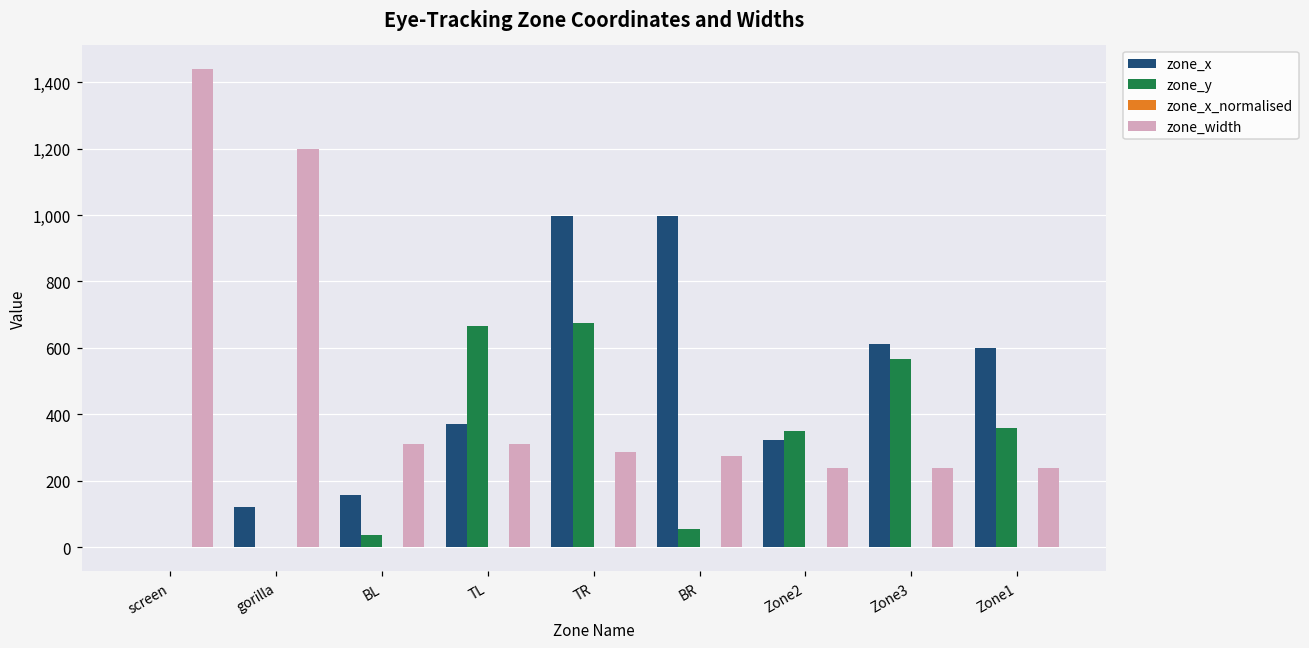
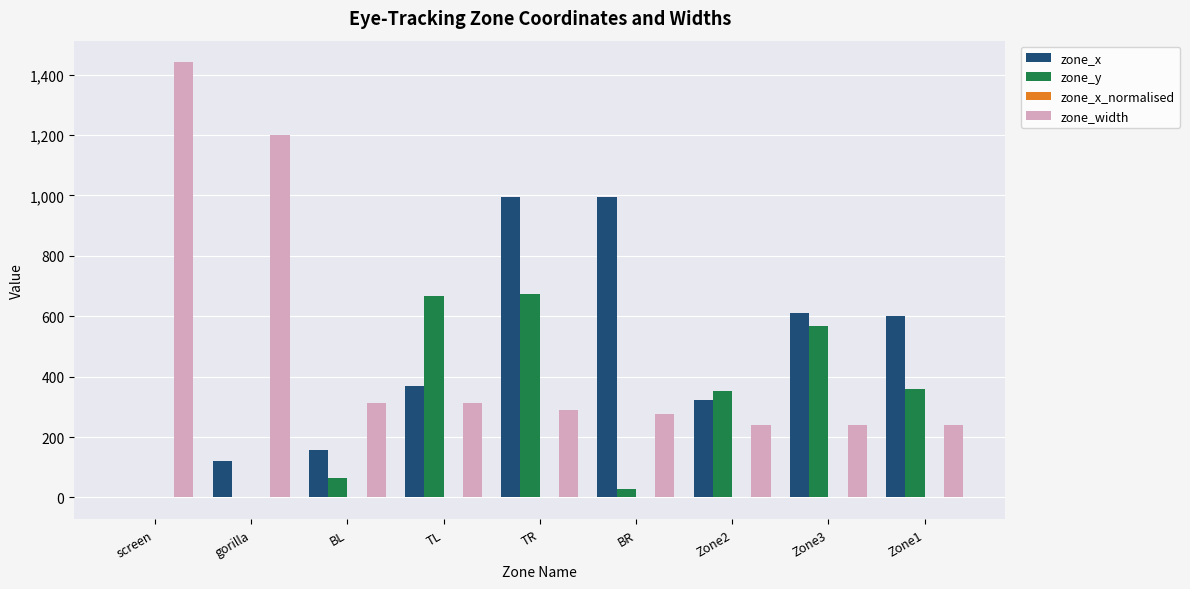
zone_y, BL: 40 -> 60
zone_y, BR: 50 -> 30
